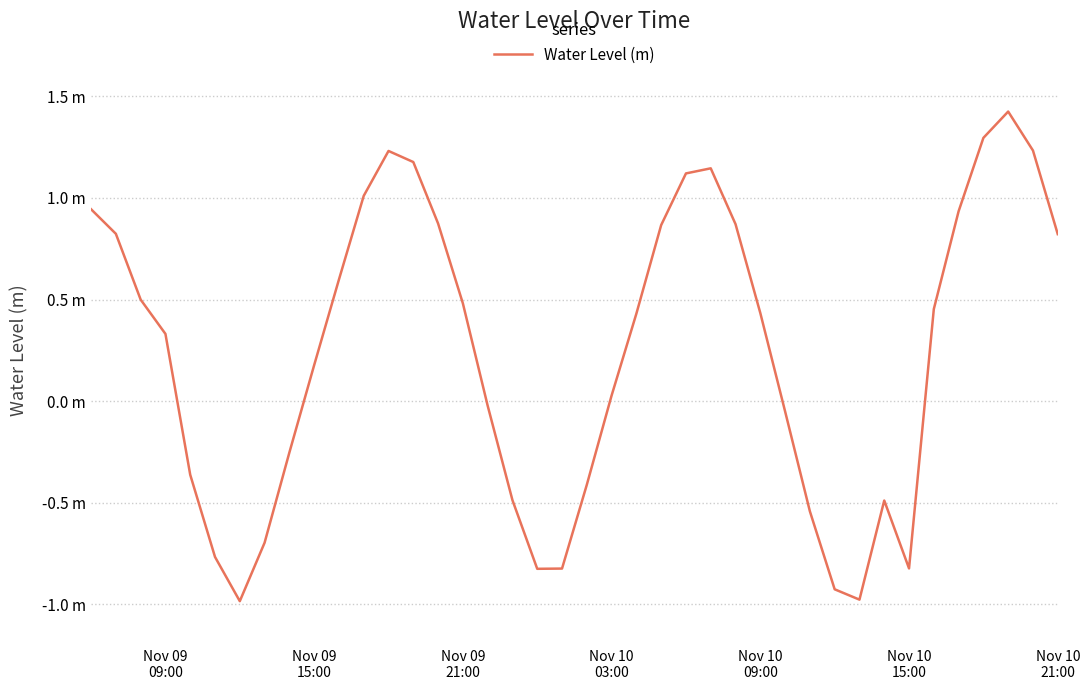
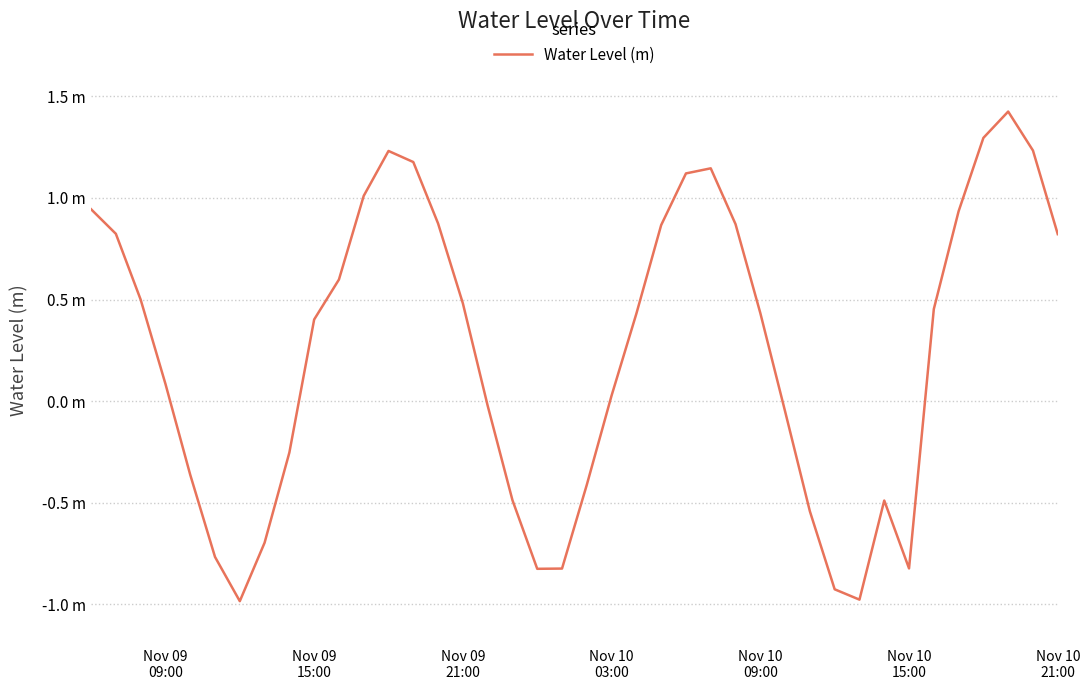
Nov 09 09:00: 0.33 m -> 0.09 m
Nov 09 15:00: 0.18 m -> 0.40 m
